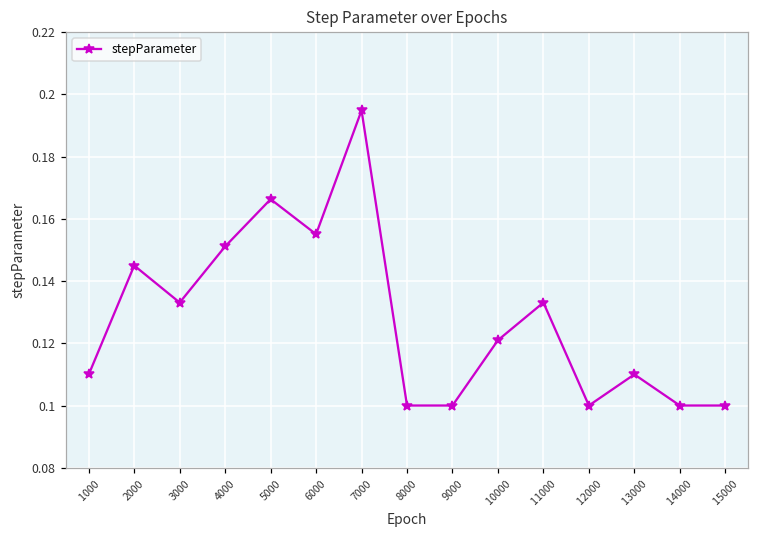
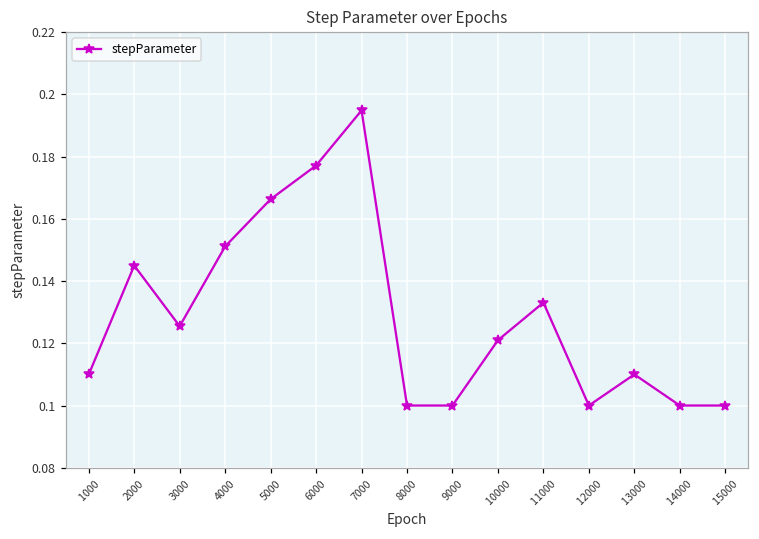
3000: 0.133 -> 0.126
6000: 0.155 -> 0.177
